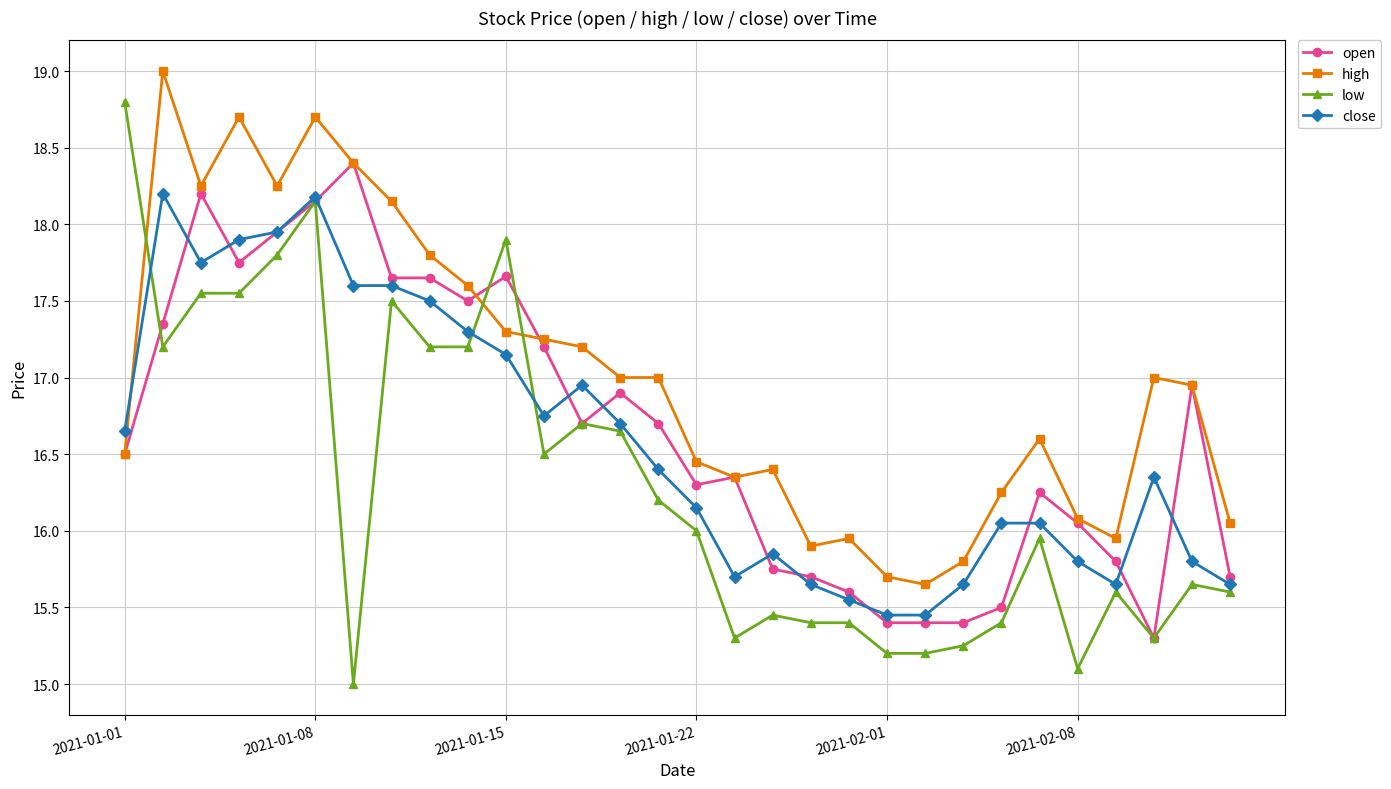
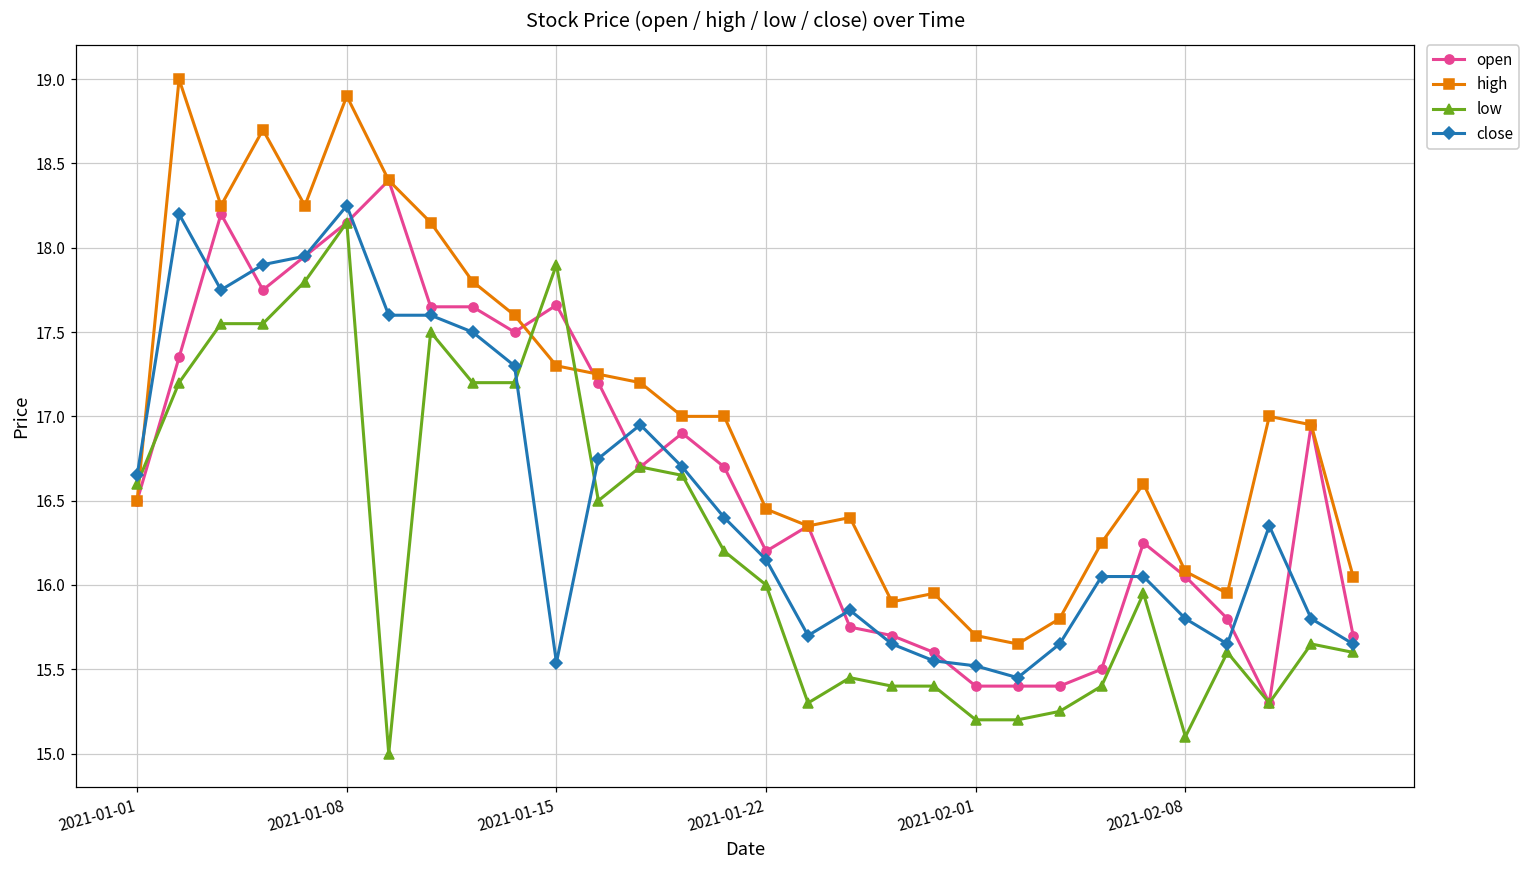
low, 2021-01-01: 18.8 -> 16.6
high, 2021-01-08: 18.7 -> 18.9
close, 2021-01-08: 18.18 -> 18.25
close, 2021-01-15: 17.15 -> 15.54
open, 2021-01-22: 16.3 -> 16.2
close, 2021-02-01: 15.45 -> 15.52
